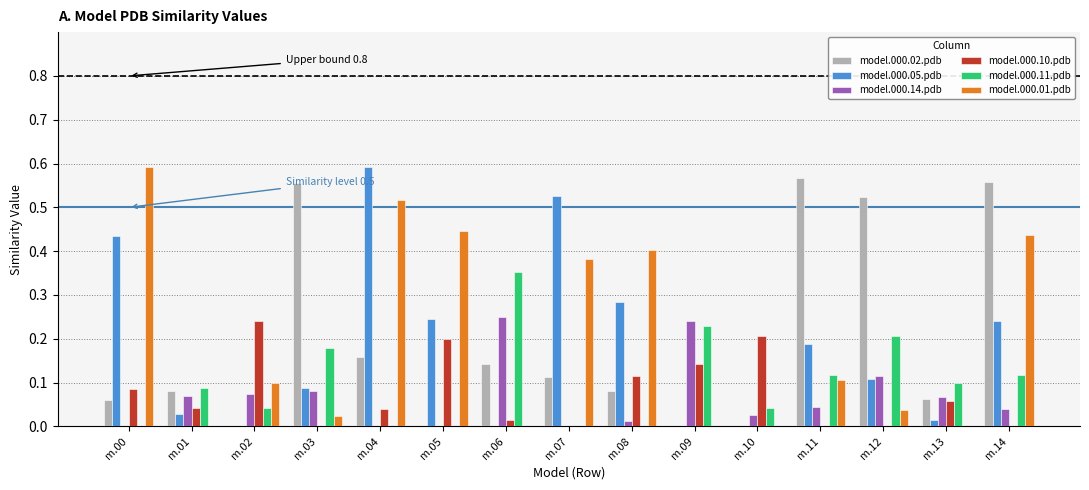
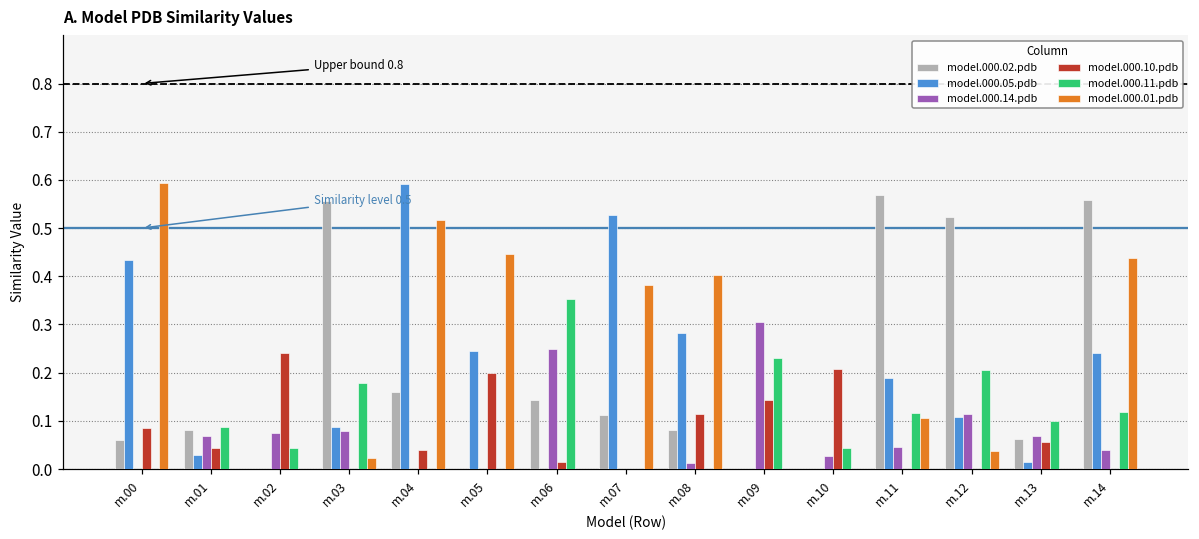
model.000.01.pdb, m.02: 0.1 -> 0.0
model.000.14.pdb, m.09: 0.24 -> 0.31
